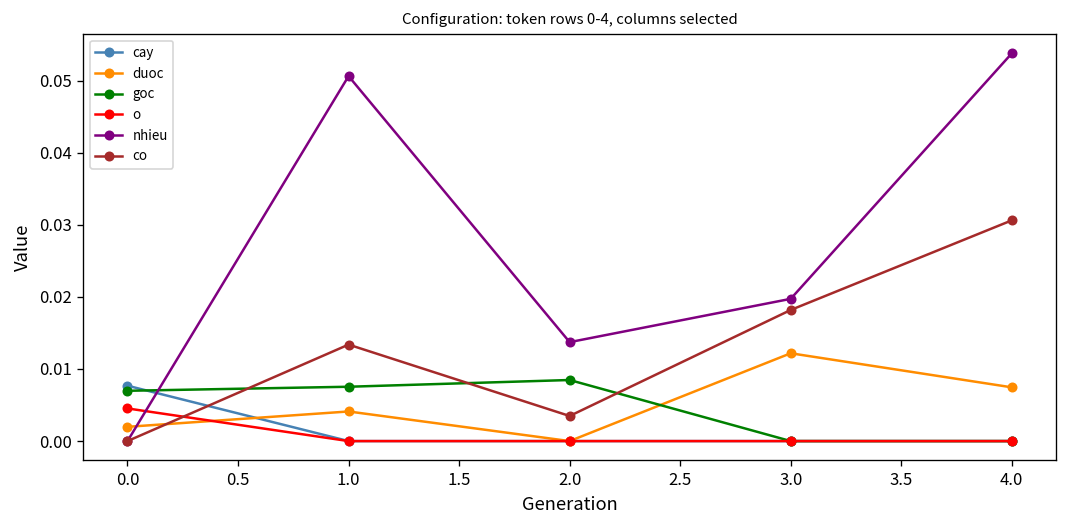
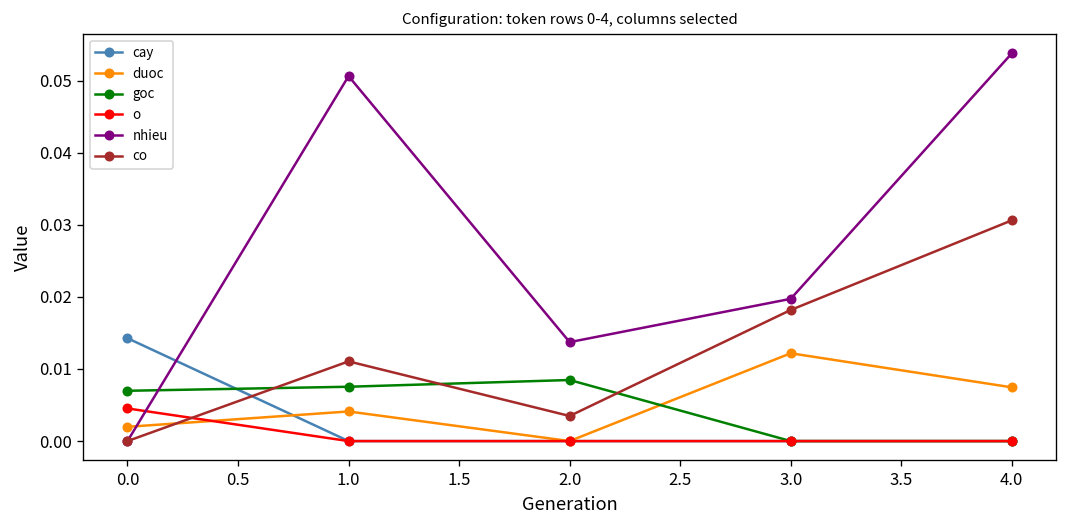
cay, 0.0: 0.008 -> 0.014
co, 1.0: 0.013 -> 0.011
